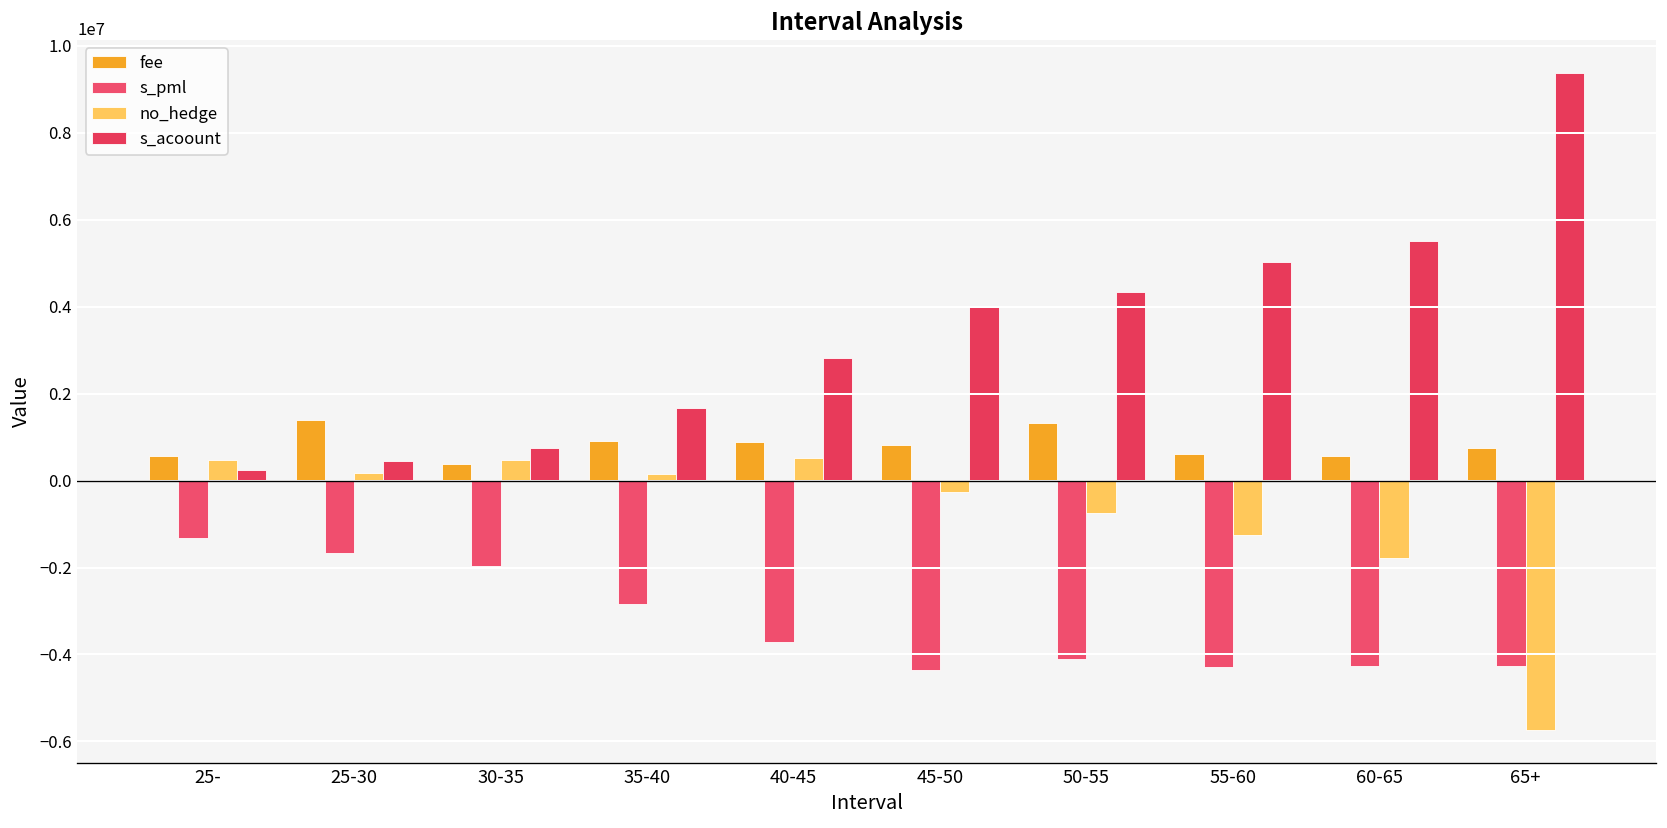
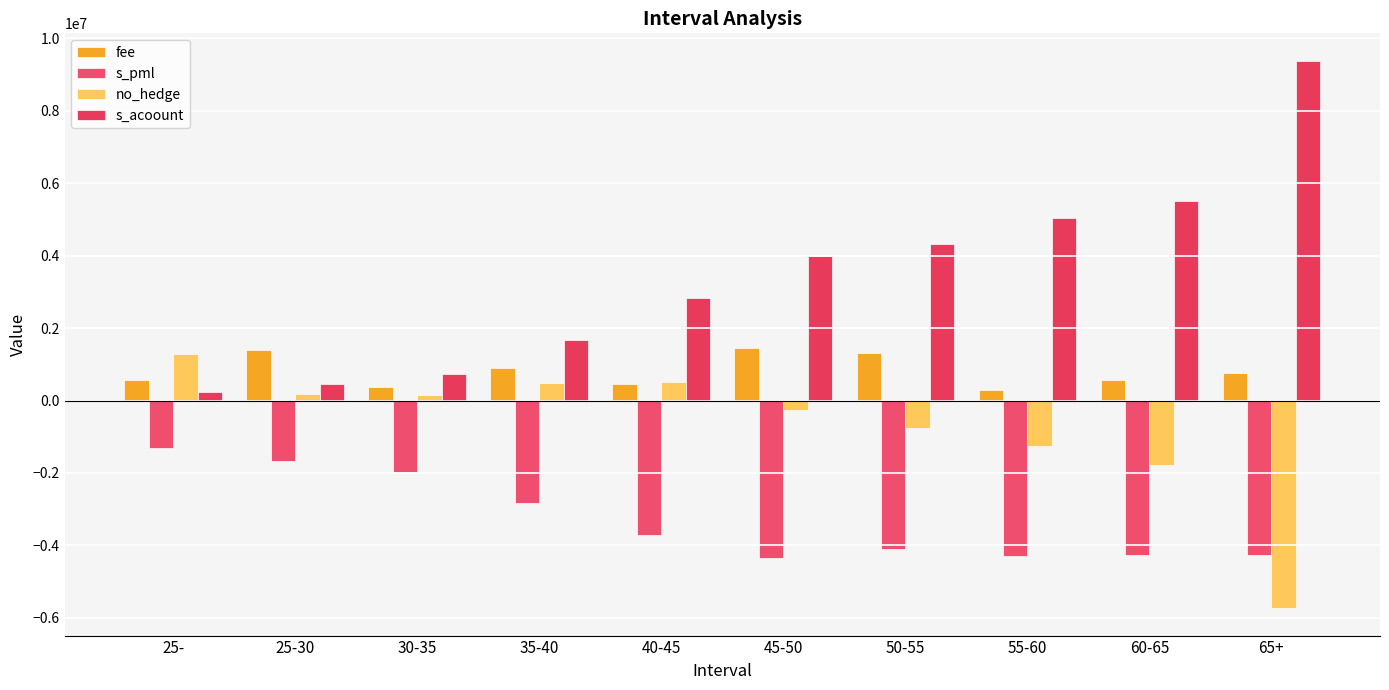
no_hedge, 25-: 500000 -> 1300000
no_hedge, 30-35: 500000 -> 200000
no_hedge, 35-40: 200000 -> 500000
fee, 40-45: 900000 -> 500000
fee, 45-50: 800000 -> 1400000
fee, 55-60: 600000 -> 300000
